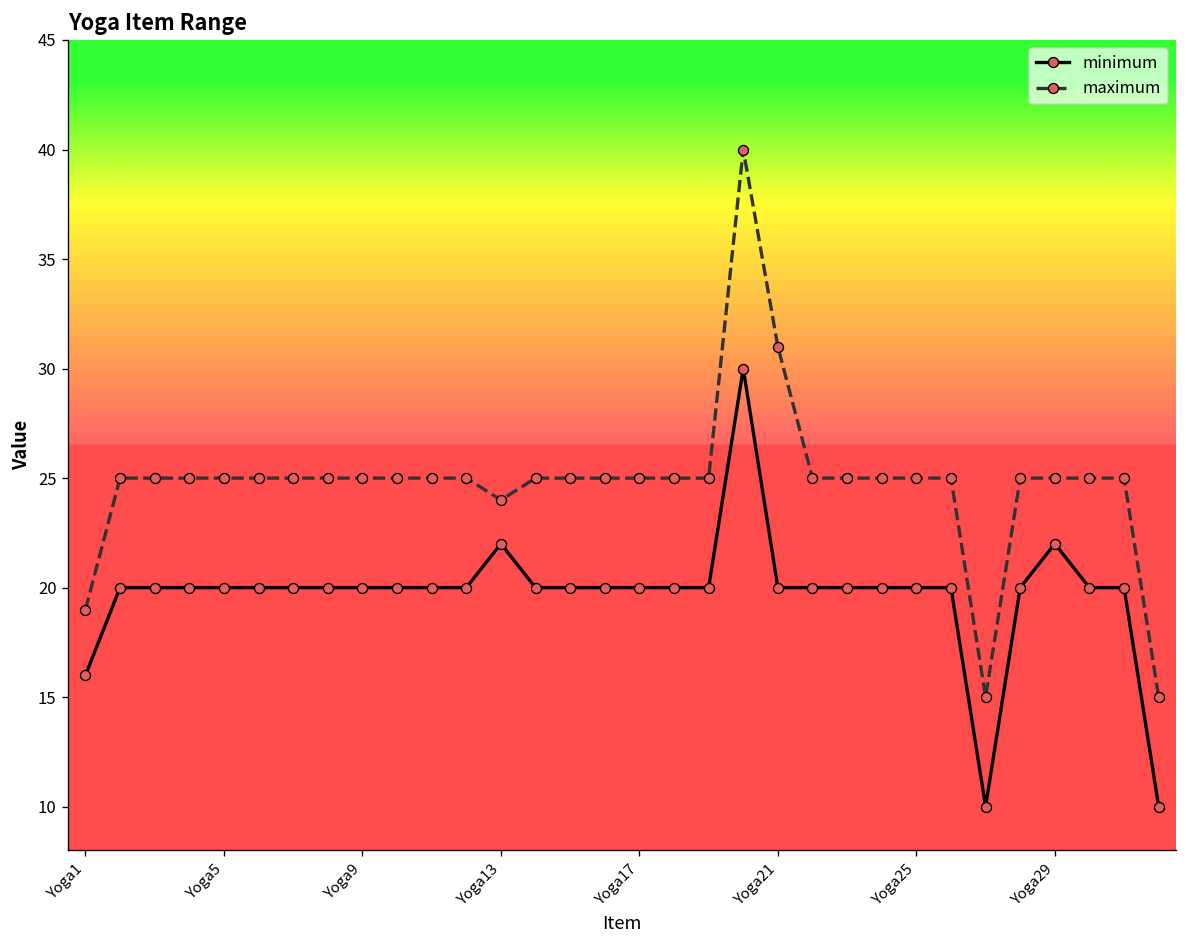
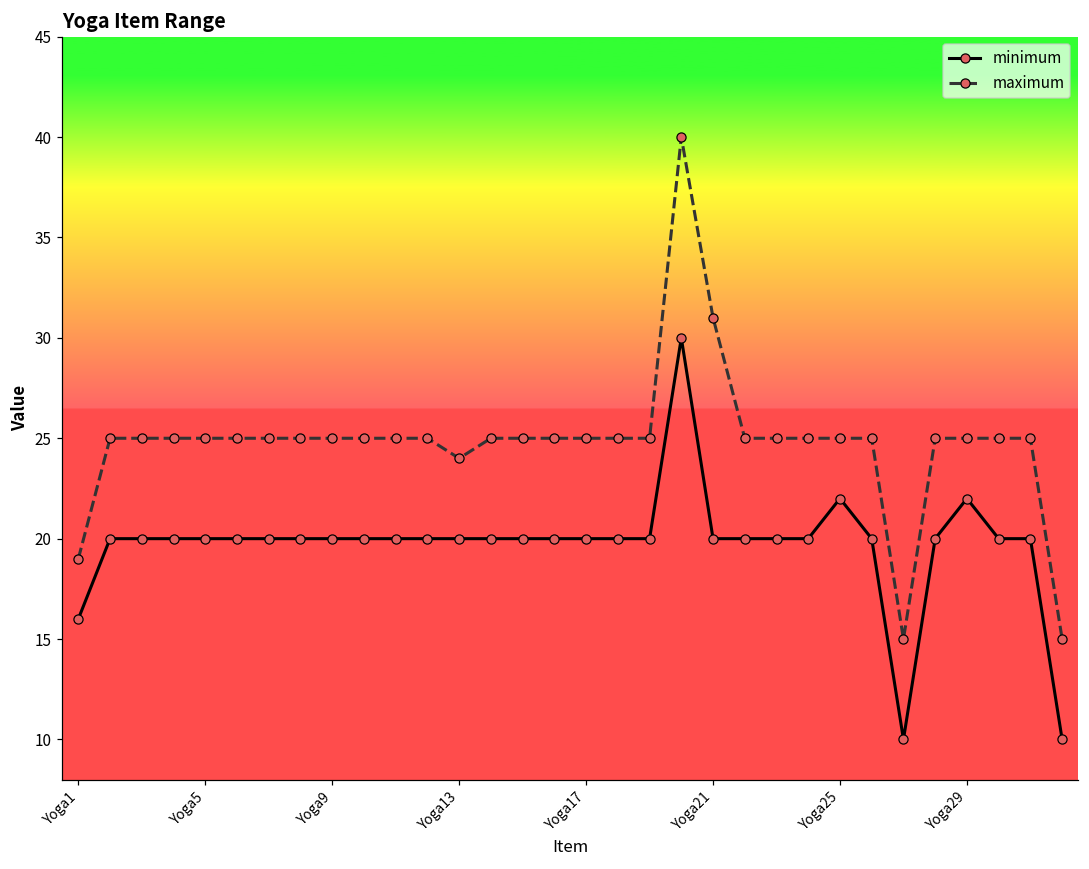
minimum, Yoga13: 22 -> 20
minimum, Yoga25: 20 -> 22
